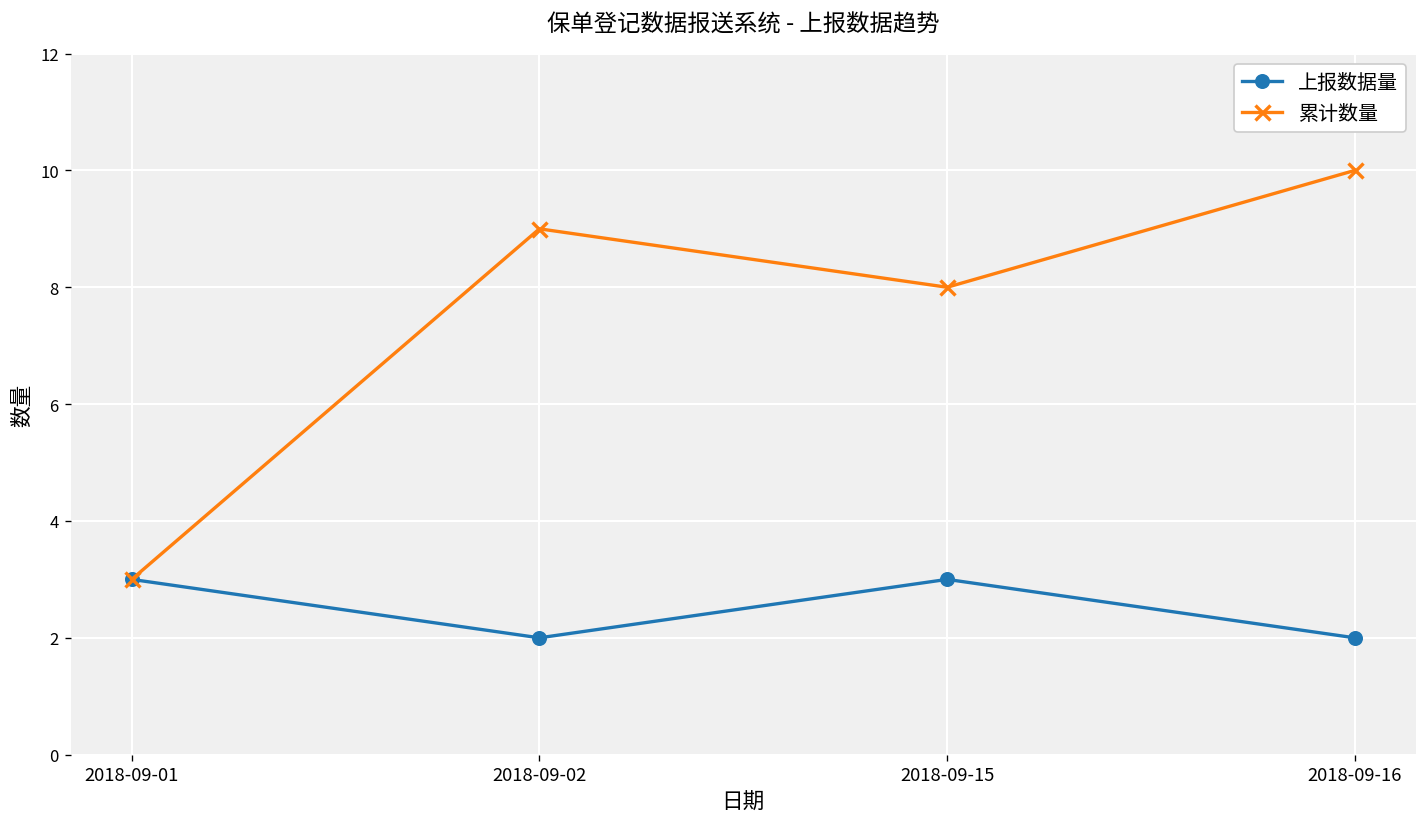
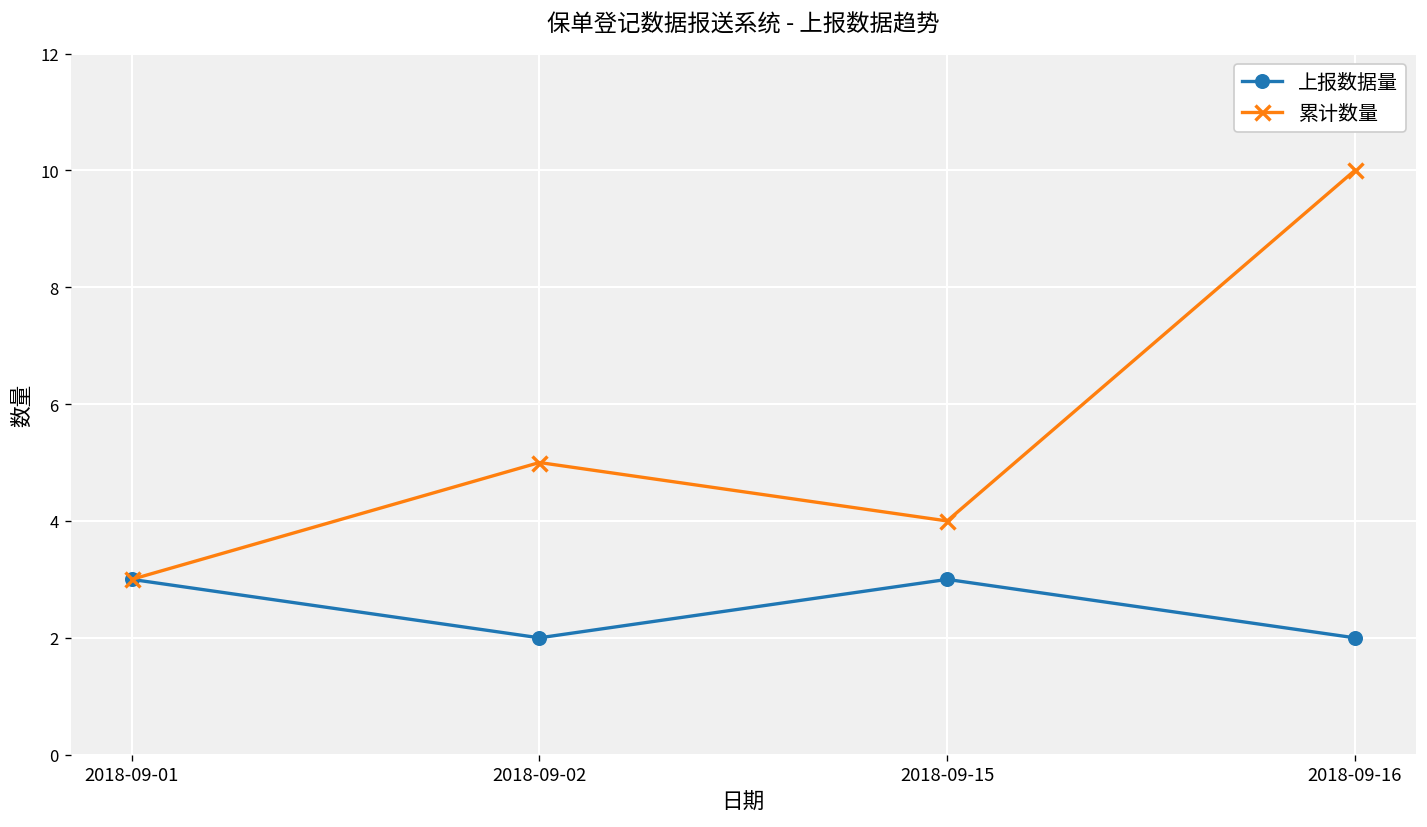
累计数量, 2018-09-02: 9 -> 5
累计数量, 2018-09-15: 8 -> 4
